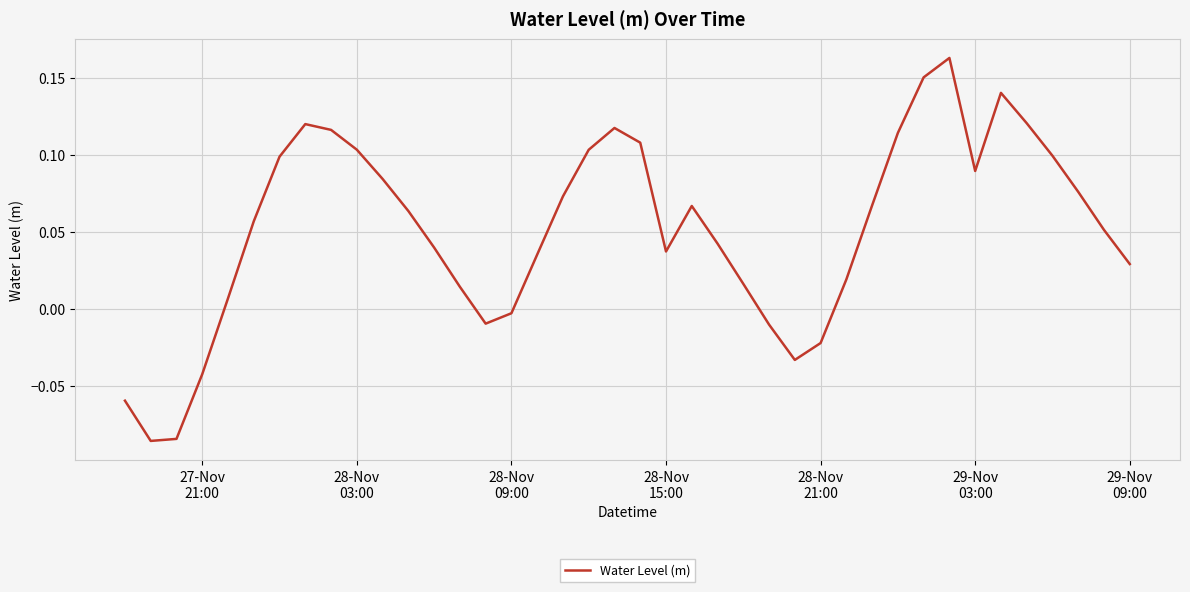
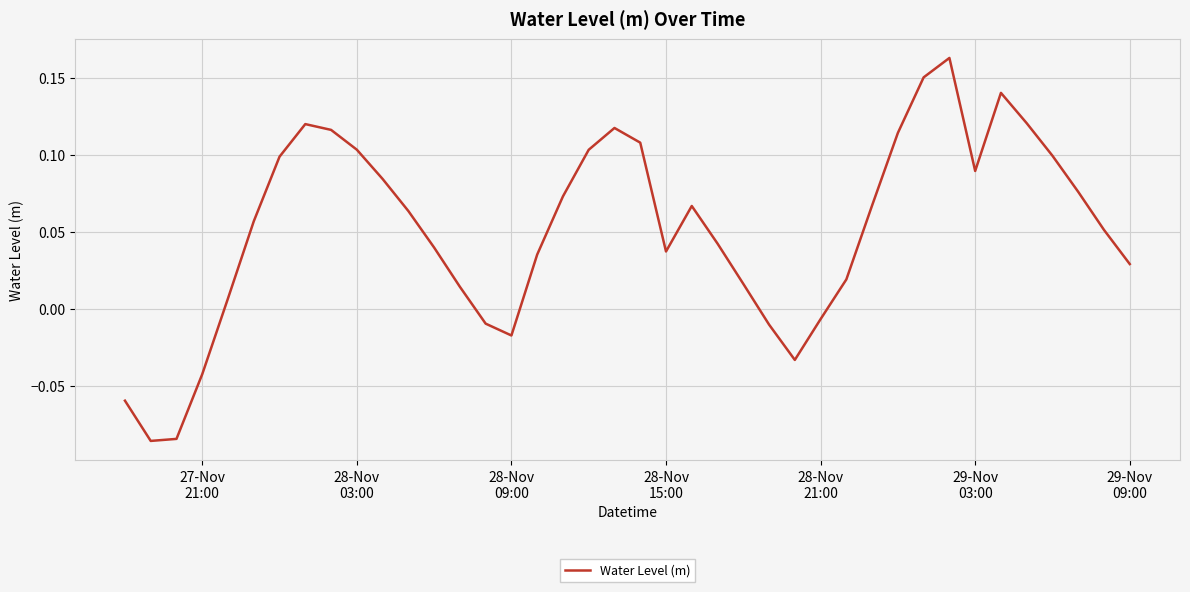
28-Nov 09:00: -0.003 -> -0.017
28-Nov 21:00: -0.022 -> -0.007
